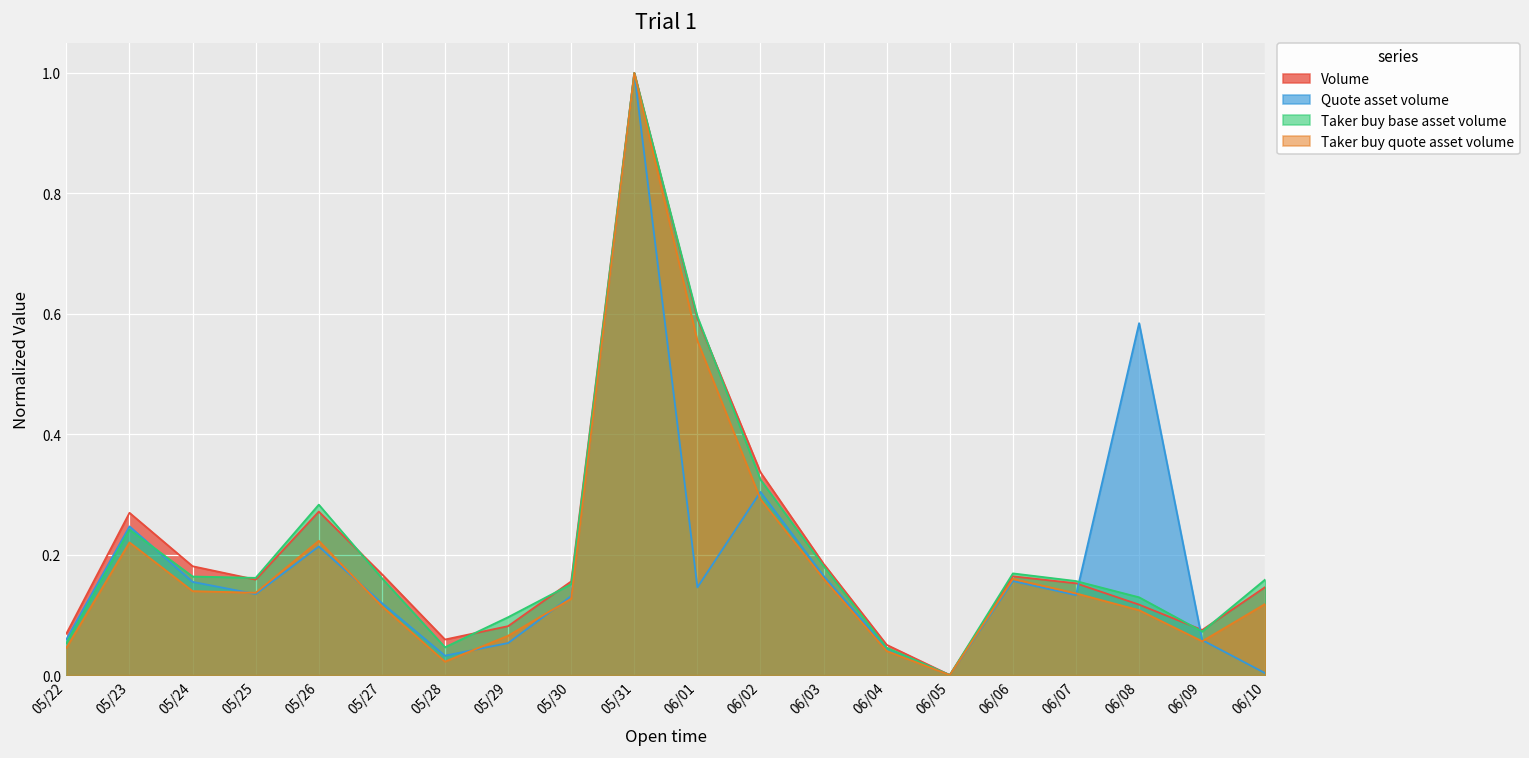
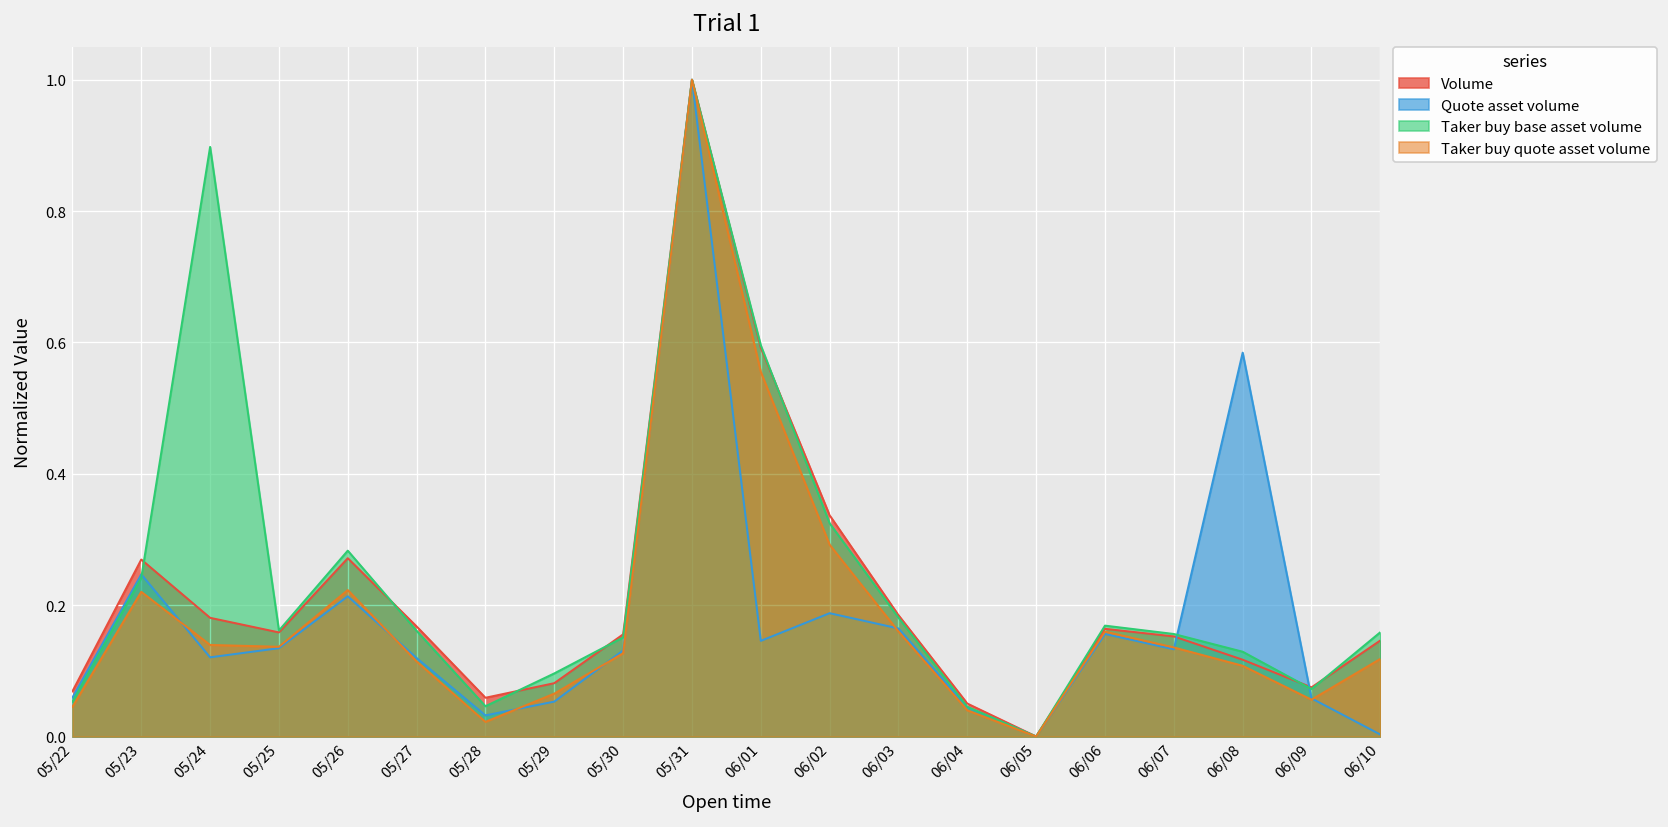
Quote asset volume, 05/24: 0.15 -> 0.12
Taker buy base asset volume, 05/24: 0.16 -> 0.90
Quote asset volume, 06/02: 0.30 -> 0.19
